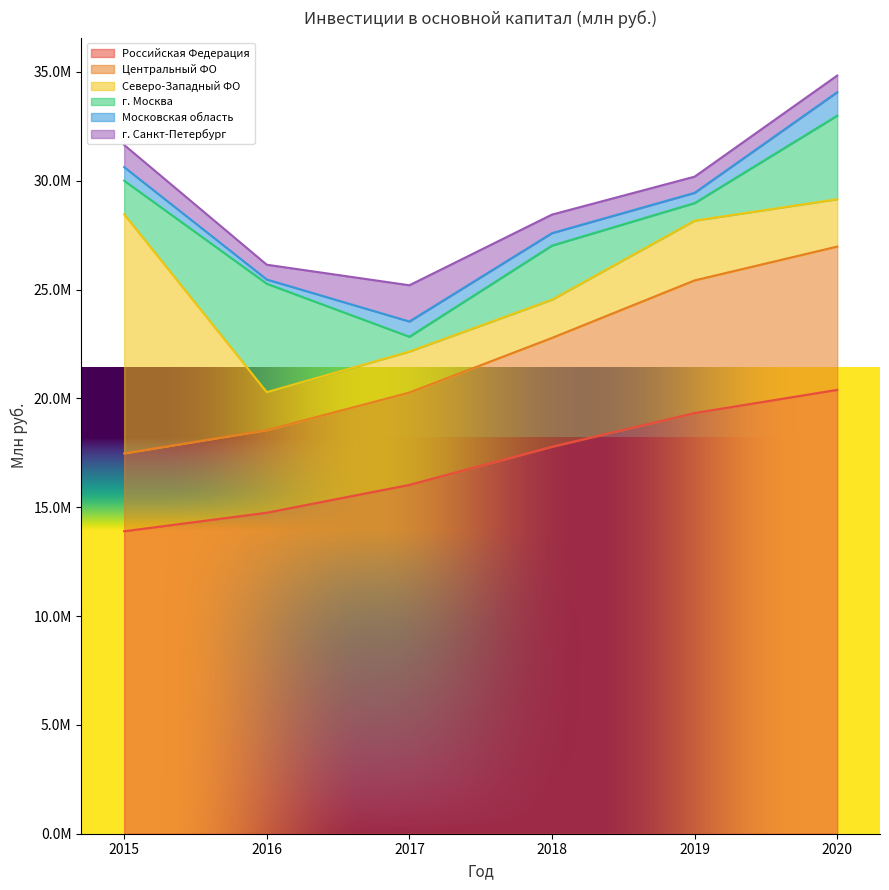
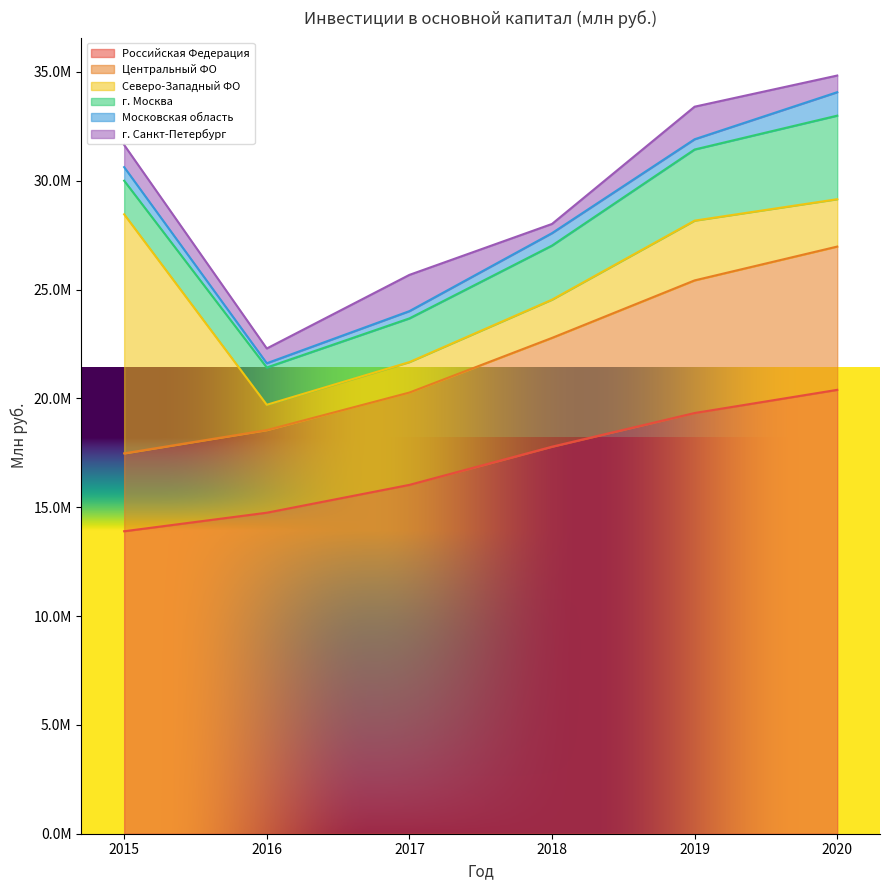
Северо-Западный ФО, 2016: 1700000 -> 1200000
г. Москва, 2016: 5000000 -> 1700000
Северо-Западный ФО, 2017: 1900000 -> 1400000
г. Москва, 2017: 700000 -> 2000000
Московская область, 2017: 700000 -> 300000
г. Санкт-Петербург, 2018: 900000 -> 400000
г. Москва, 2019: 800000 -> 3300000
г. Санкт-Петербург, 2019: 700000 -> 1500000
